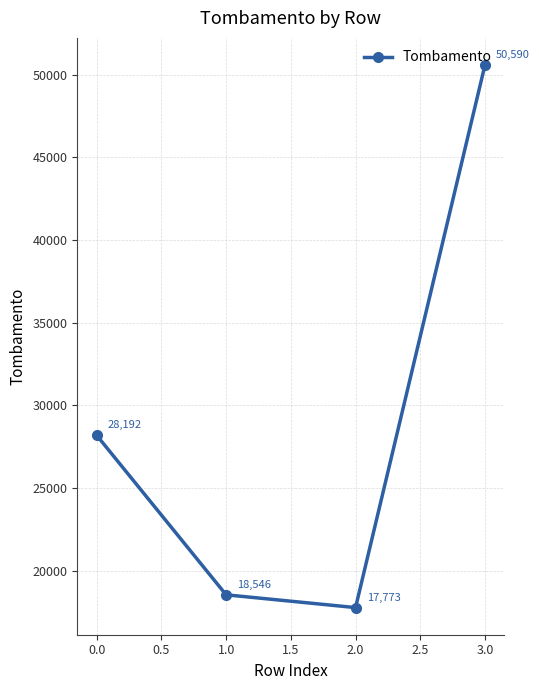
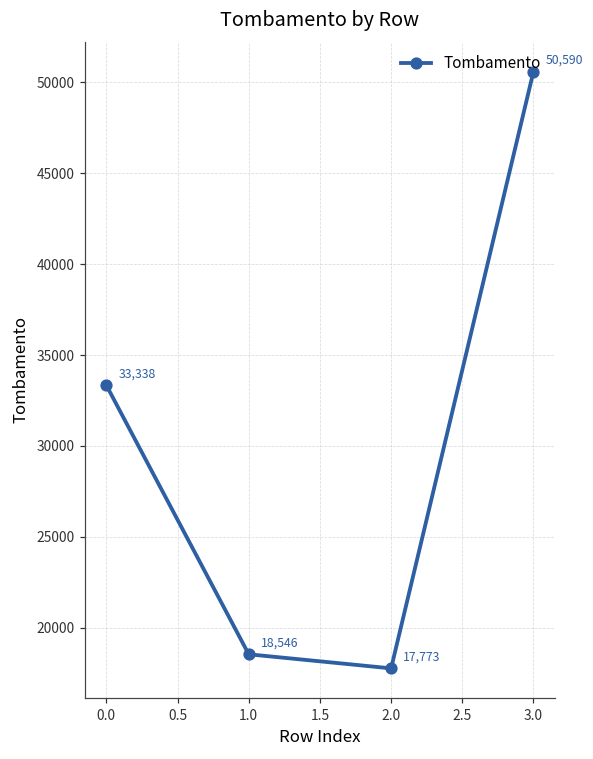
0.0: 28,192 -> 33,338
